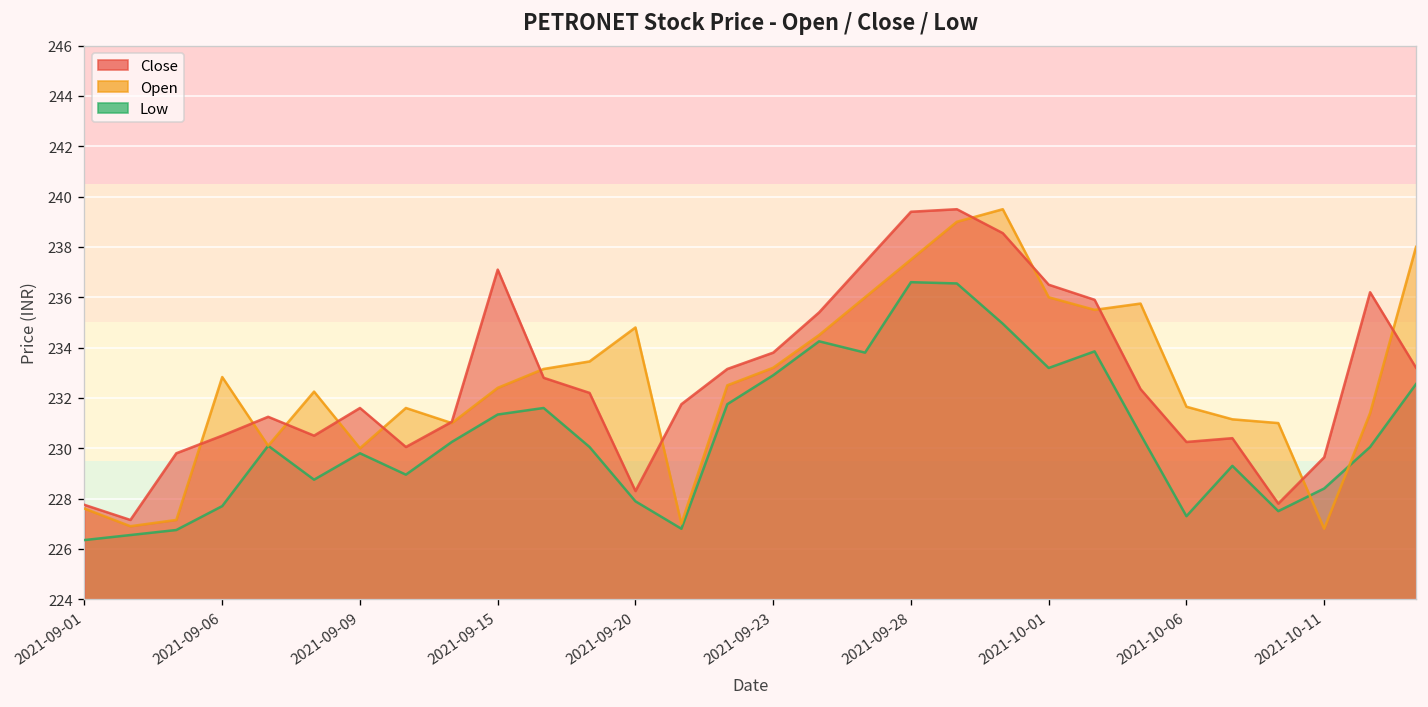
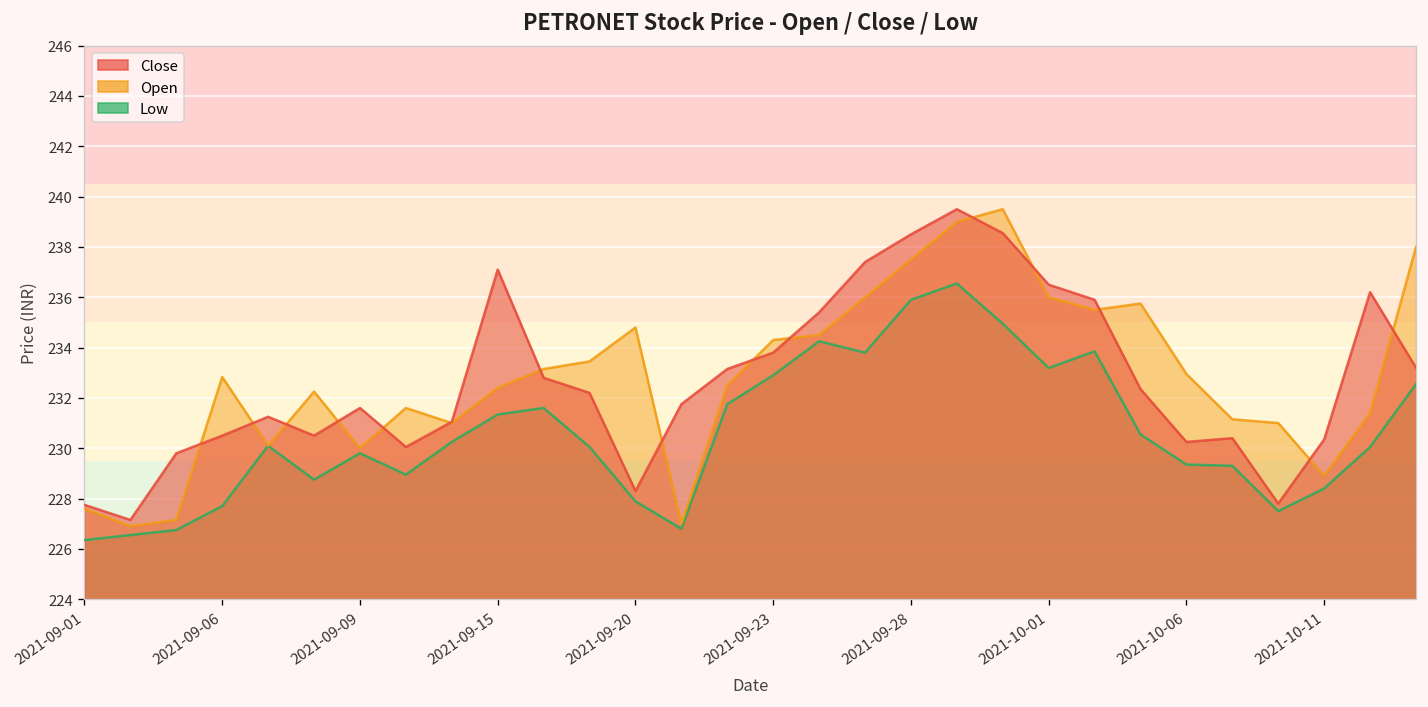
Open, 2021-09-23: 233.2 -> 234.3
Low, 2021-09-28: 236.6 -> 235.9
Close, 2021-09-28: 239.4 -> 238.5
Low, 2021-10-06: 227.3 -> 229.4
Open, 2021-10-06: 231.7 -> 233.0
Open, 2021-10-11: 226.8 -> 228.9
Close, 2021-10-11: 229.6 -> 230.4
